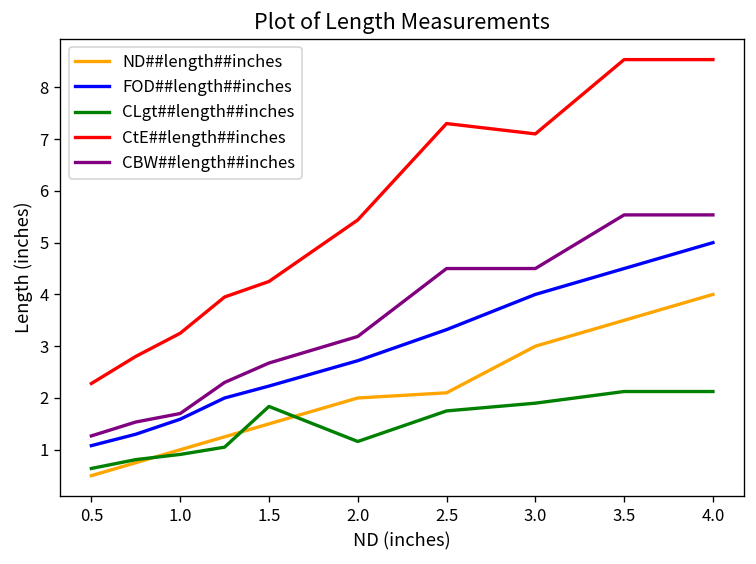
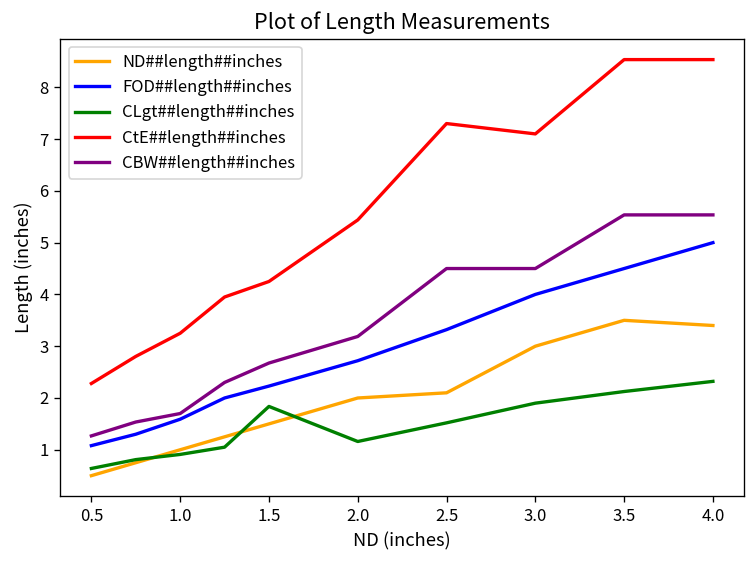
CLgt##length##inches, 2.5: 1.8 -> 1.5
ND##length##inches, 4.0: 4.0 -> 3.4
CLgt##length##inches, 4.0: 2.1 -> 2.3
